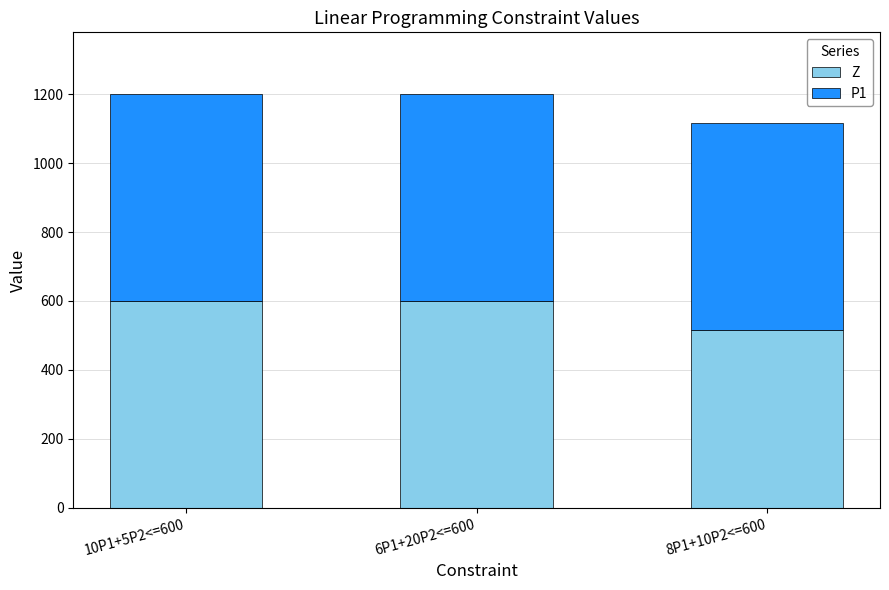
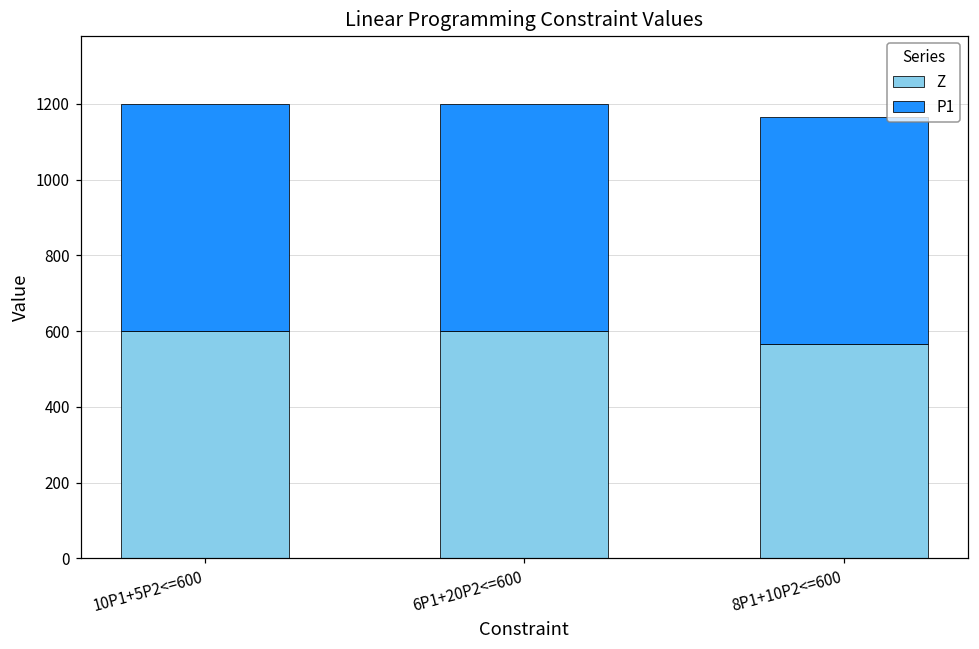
Z, 8P1+10P2<=600: 520 -> 560
